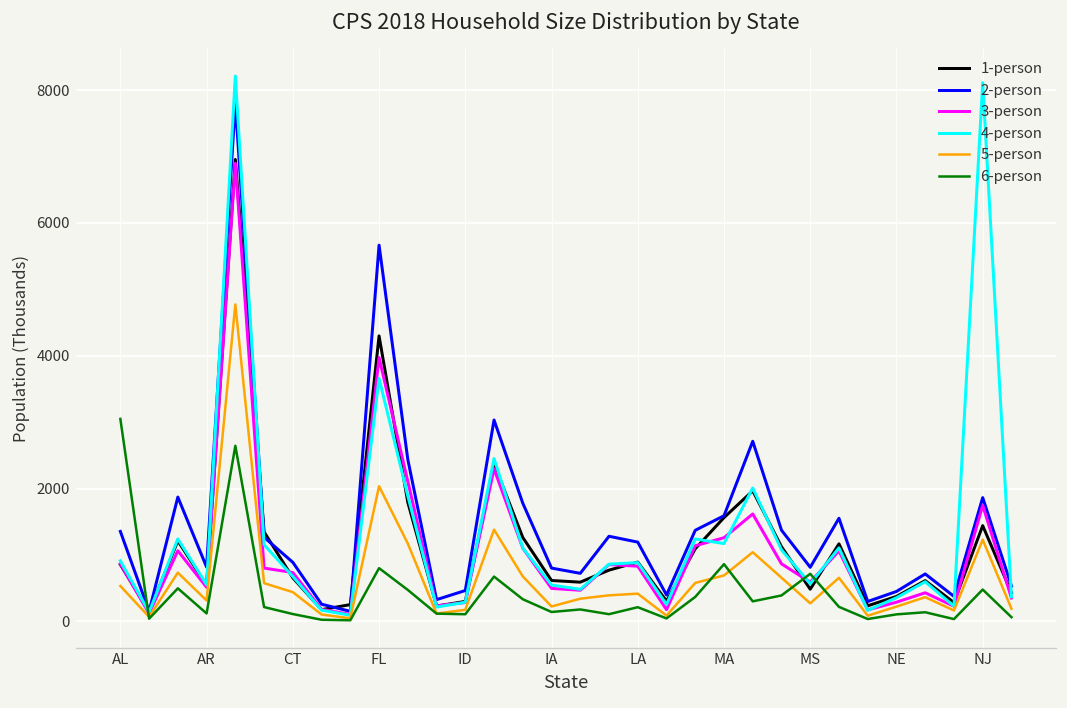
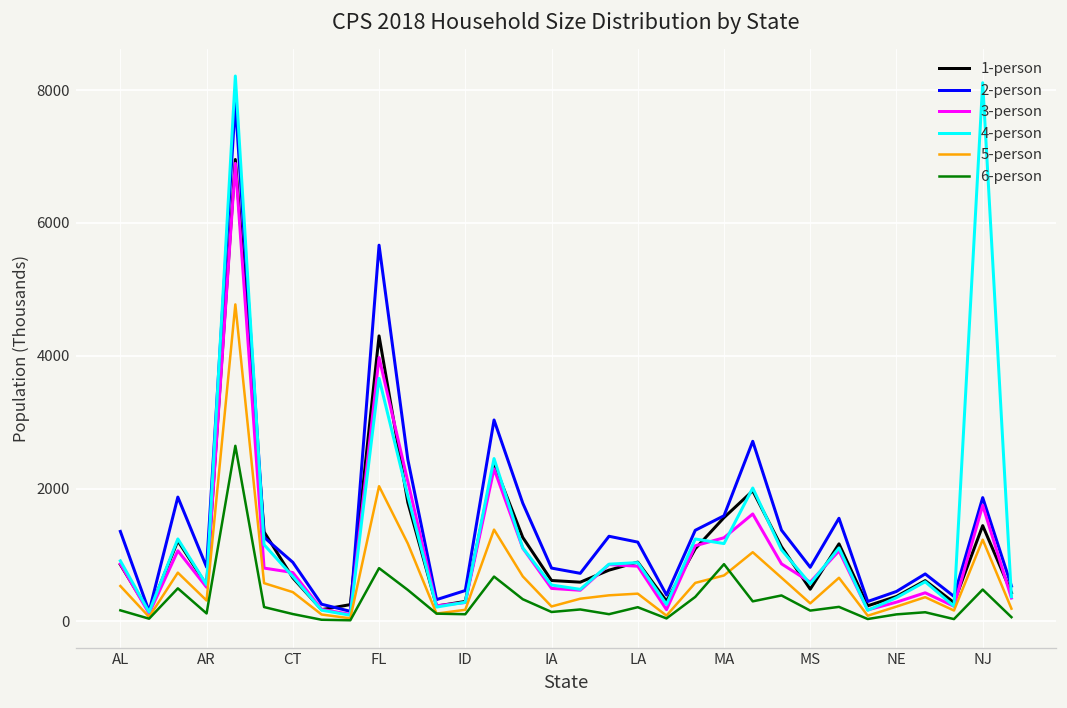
6-person, AL: 3100 -> 200
6-person, MS: 700 -> 200
